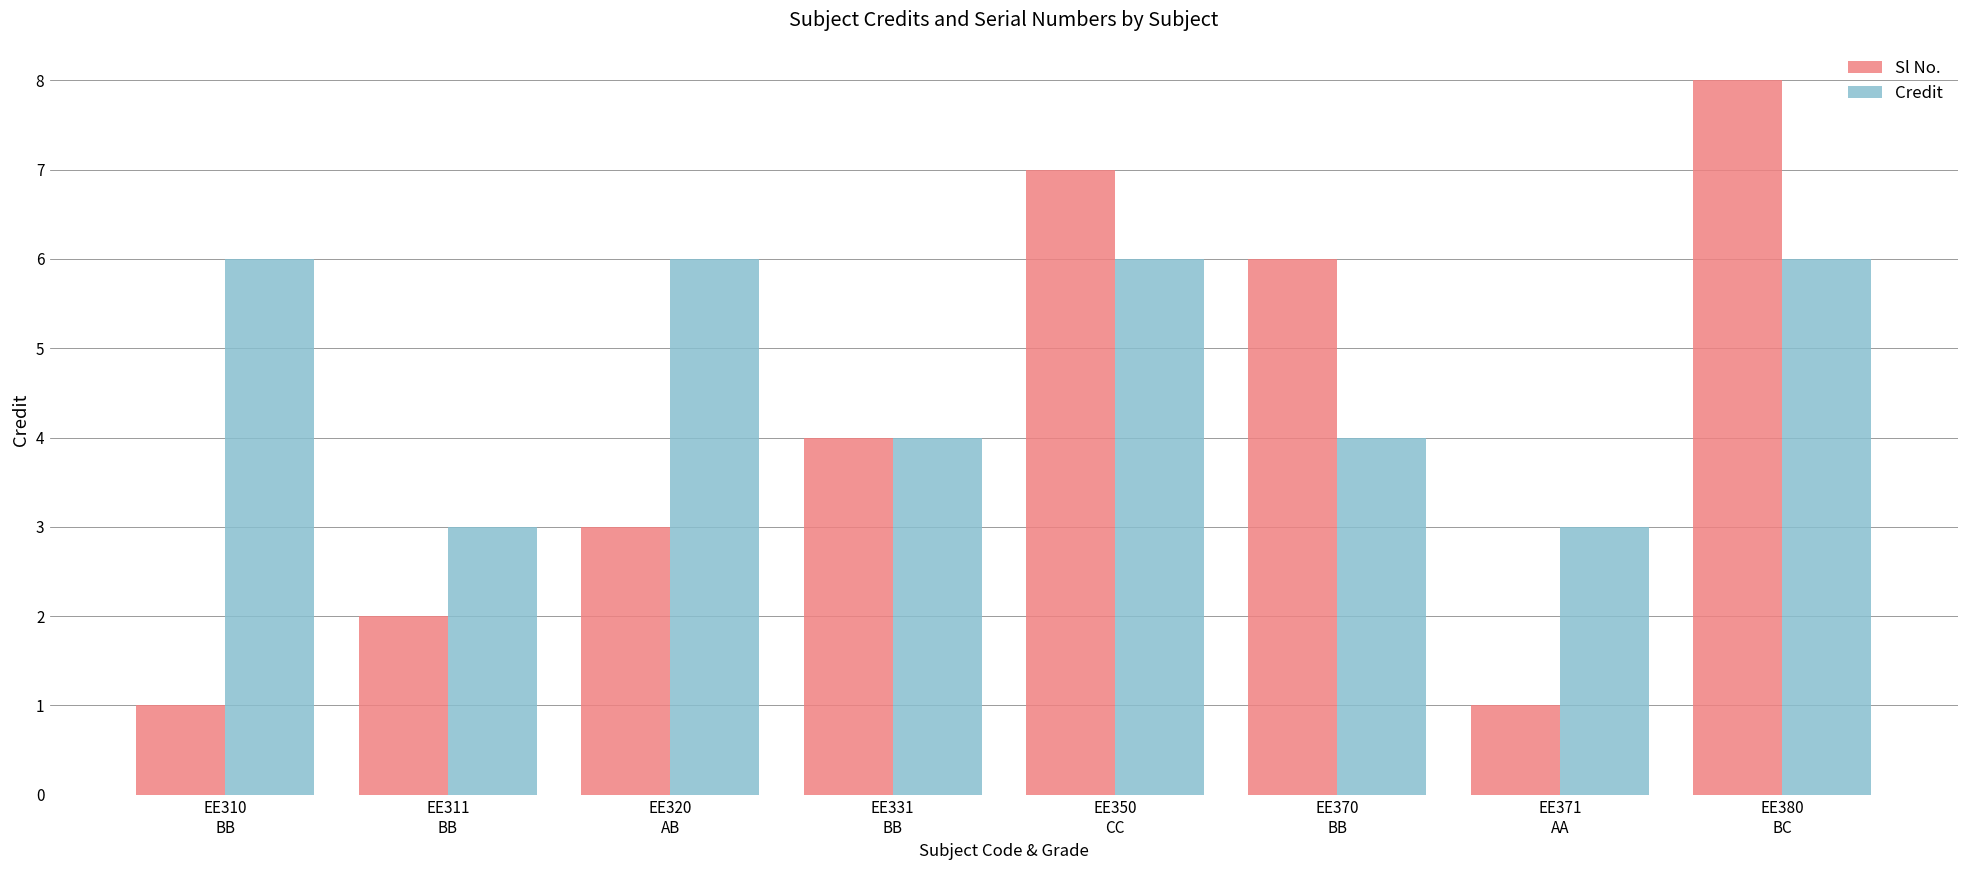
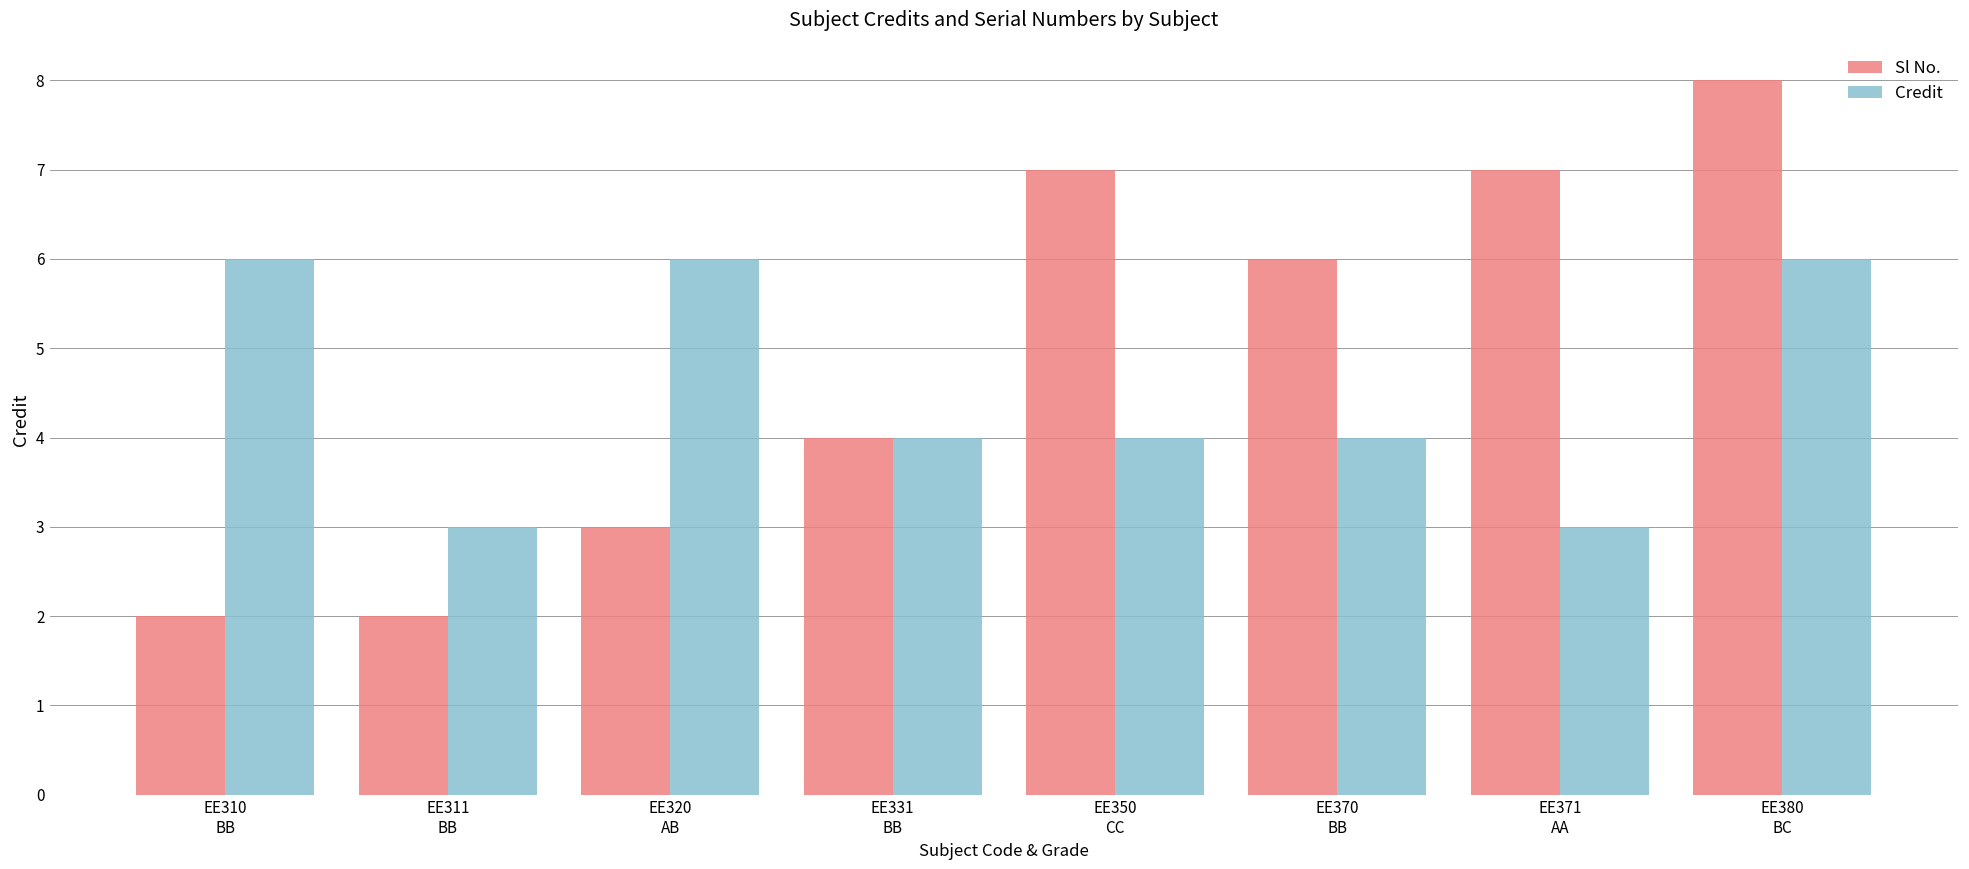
Sl No., EE310 BB: 1 -> 2
Credit, EE350 CC: 6 -> 4
Sl No., EE371 AA: 1 -> 7
